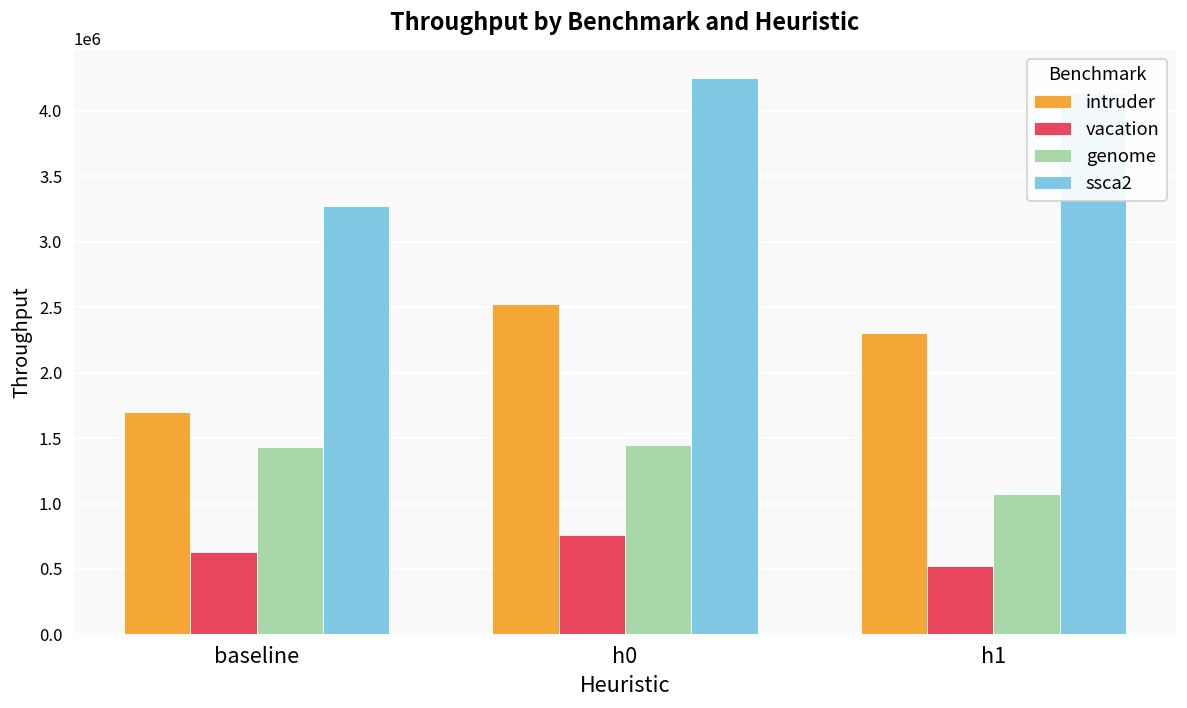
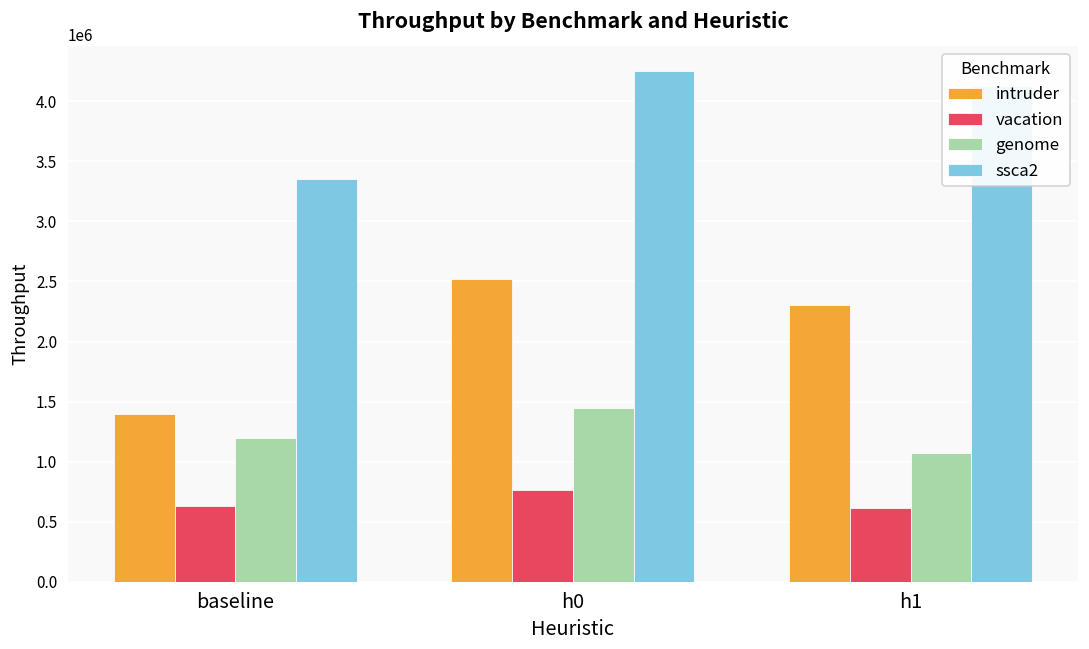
intruder, baseline: 1700000 -> 1390000
genome, baseline: 1430000 -> 1200000
ssca2, baseline: 3270000 -> 3360000
vacation, h1: 520000 -> 620000
